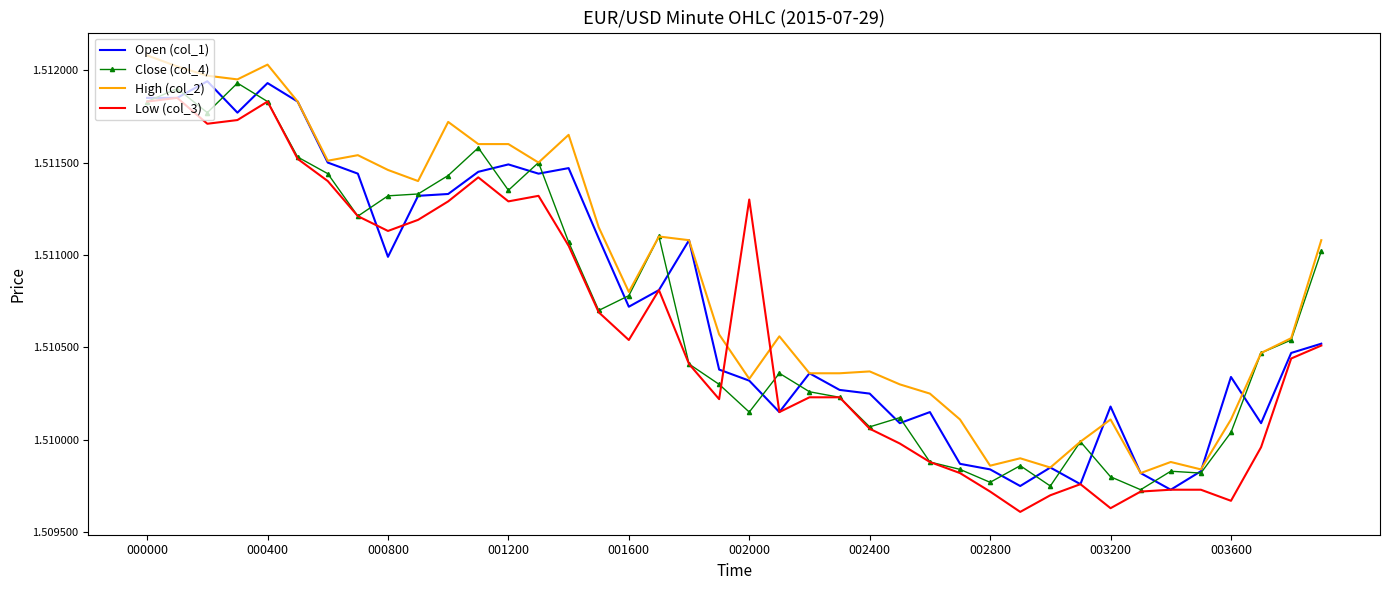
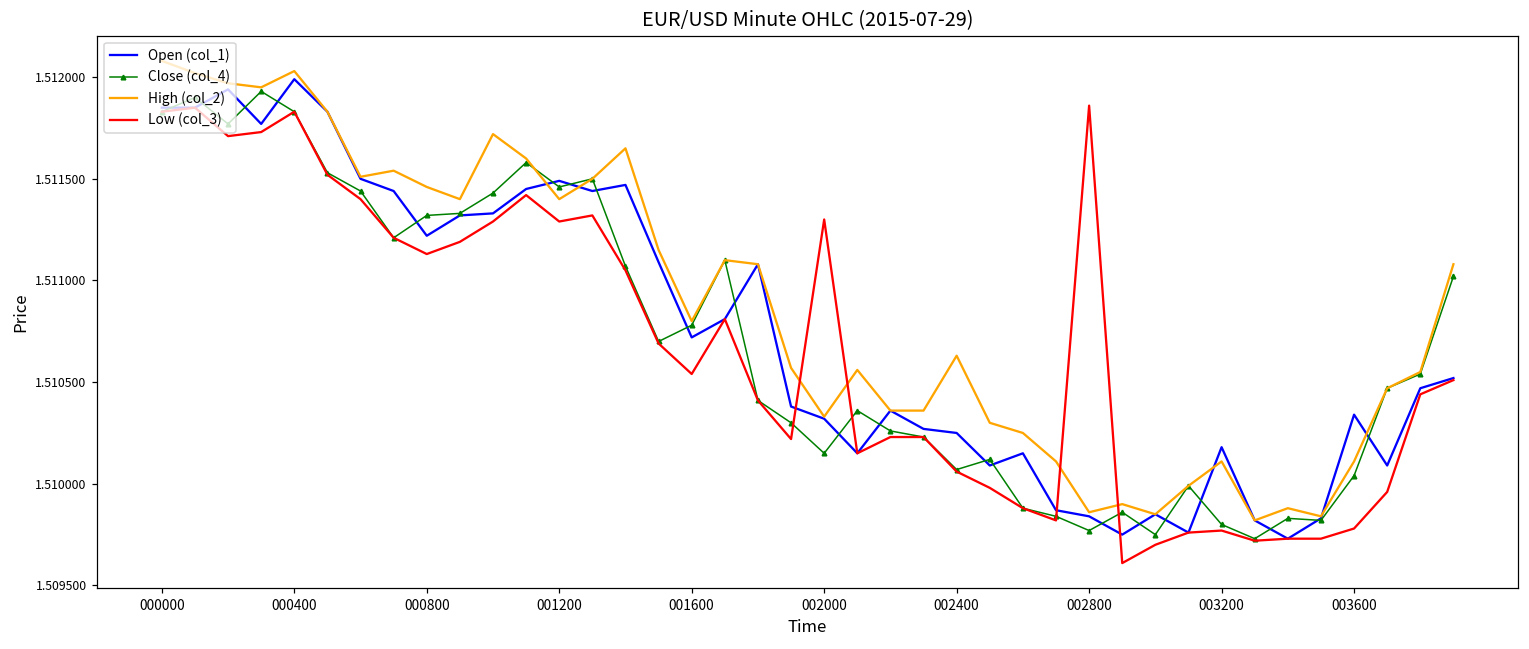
Open (col_1), 000400: 1.51193 -> 1.51199
Open (col_1), 000800: 1.51099 -> 1.51122
Close (col_4), 001200: 1.51135 -> 1.51146
High (col_2), 001200: 1.5116 -> 1.5114
High (col_2), 002400: 1.51037 -> 1.51063
Low (col_3), 002800: 1.50972 -> 1.51186
Low (col_3), 003200: 1.50963 -> 1.50977
Low (col_3), 003600: 1.50967 -> 1.50978
